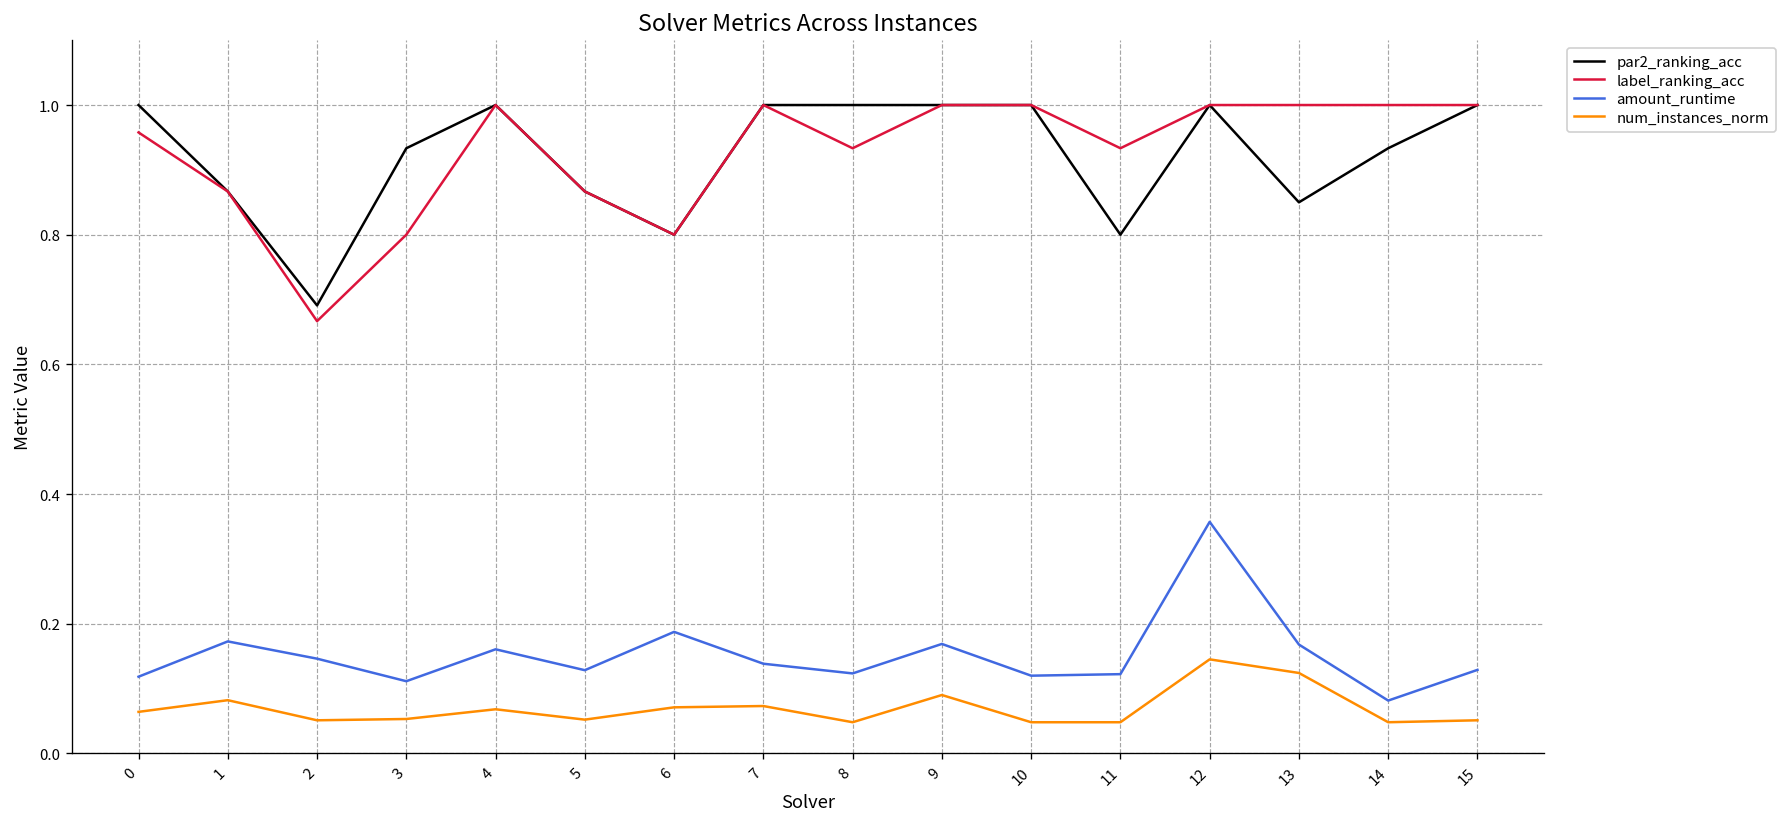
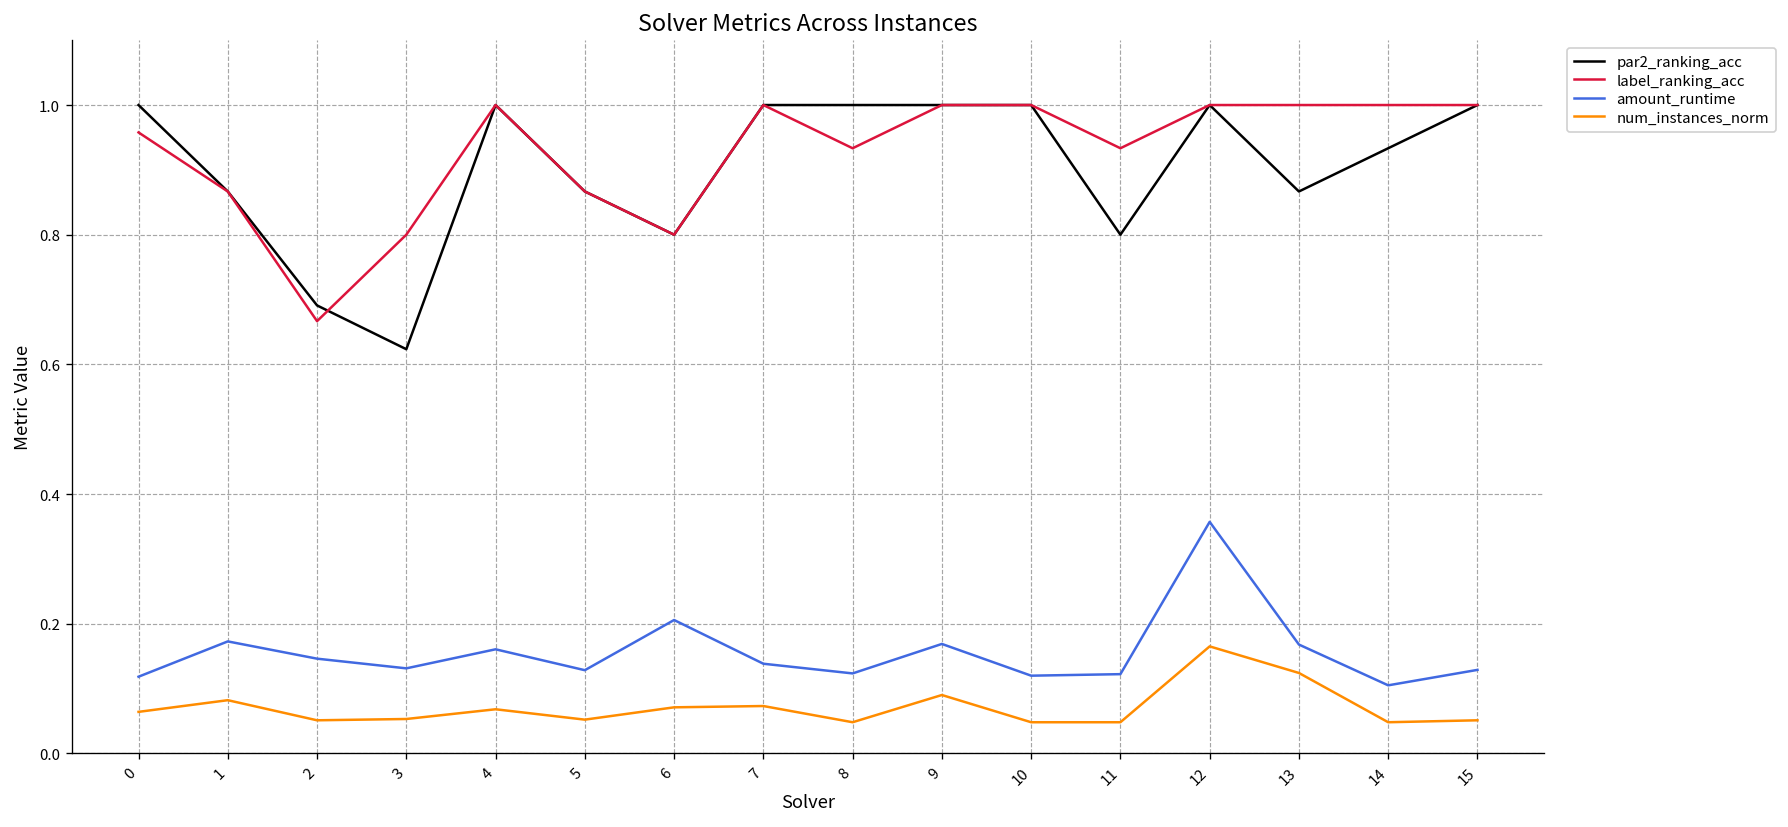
par2_ranking_acc, 3: 0.93 -> 0.62
amount_runtime, 3: 0.11 -> 0.13
amount_runtime, 6: 0.19 -> 0.21
num_instances_norm, 12: 0.15 -> 0.17
par2_ranking_acc, 13: 0.85 -> 0.87
amount_runtime, 14: 0.08 -> 0.10
